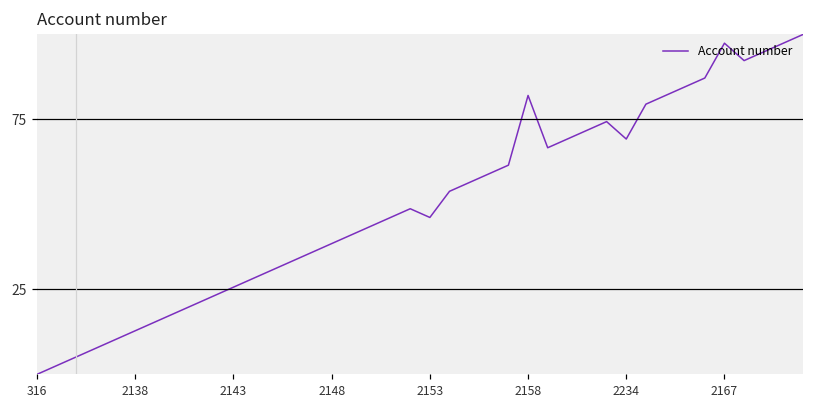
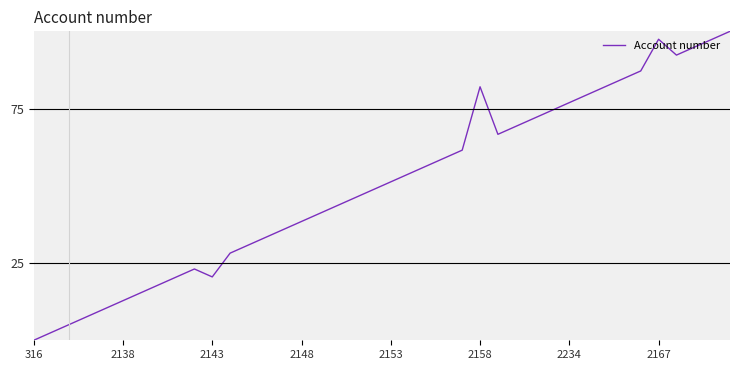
2143: 26 -> 21
2153: 46 -> 51
2234: 69 -> 77
